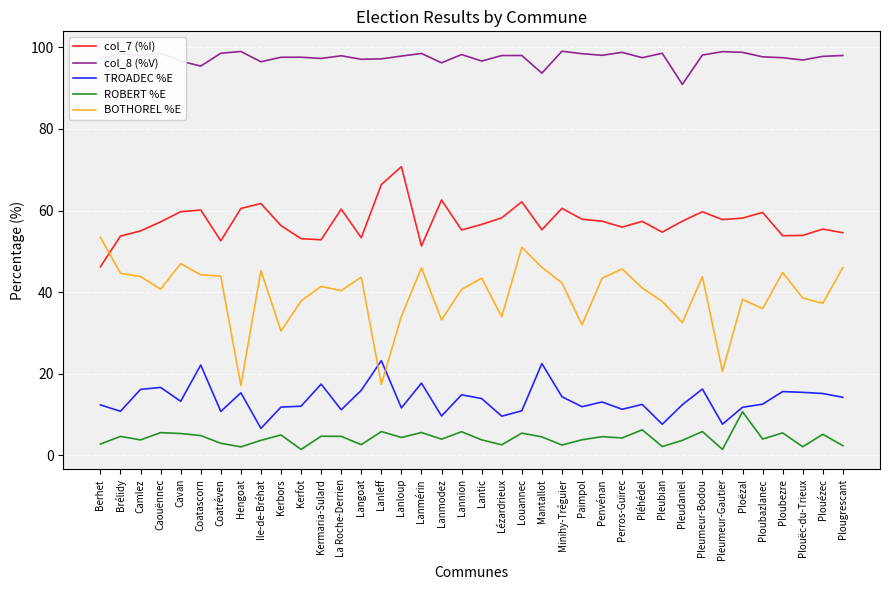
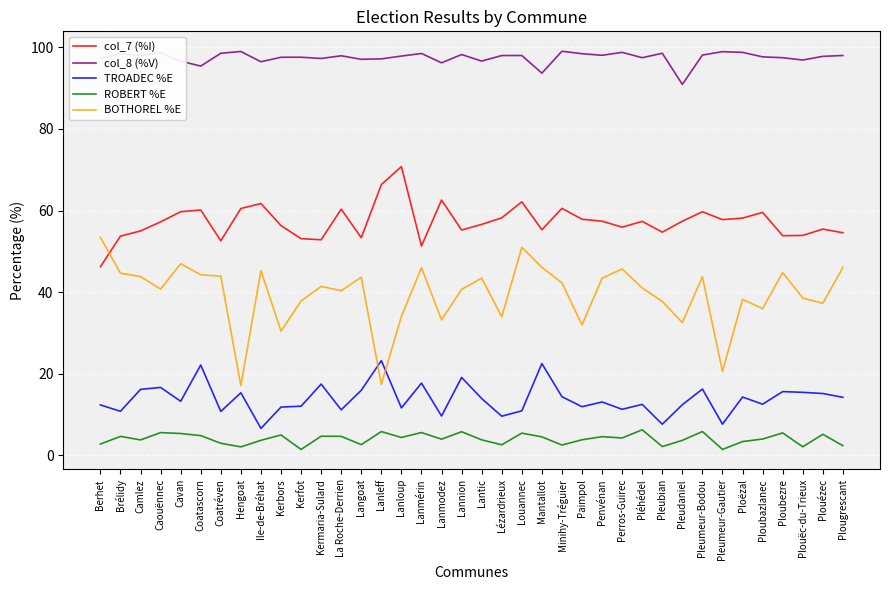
TROADEC %E, Lannion: 15 -> 19
TROADEC %E, Ploëzal: 12 -> 14
ROBERT %E, Ploëzal: 11 -> 3
